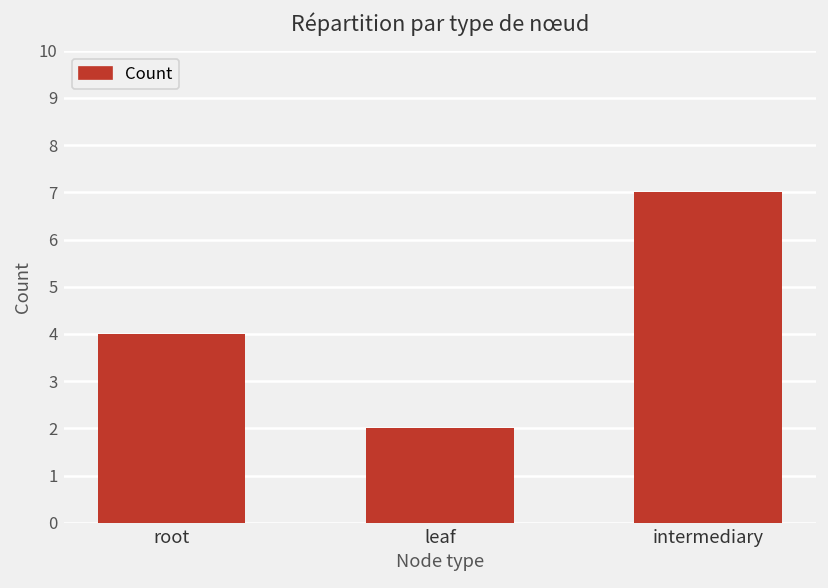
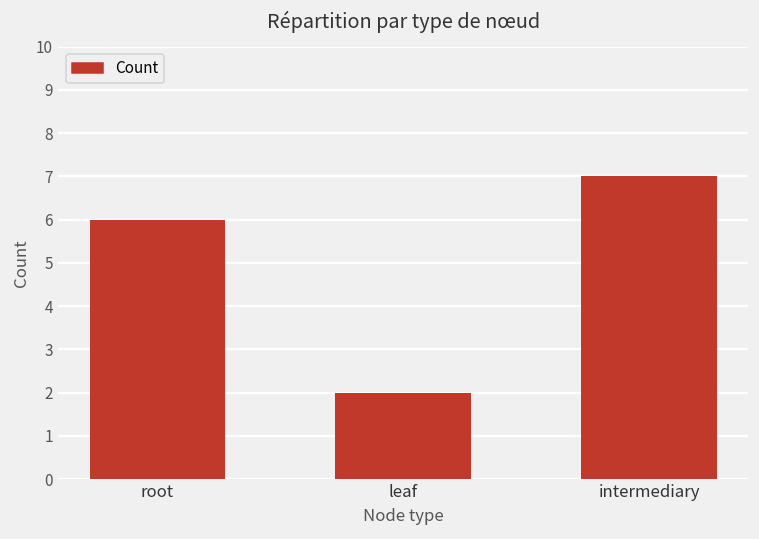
root: 4 -> 6
